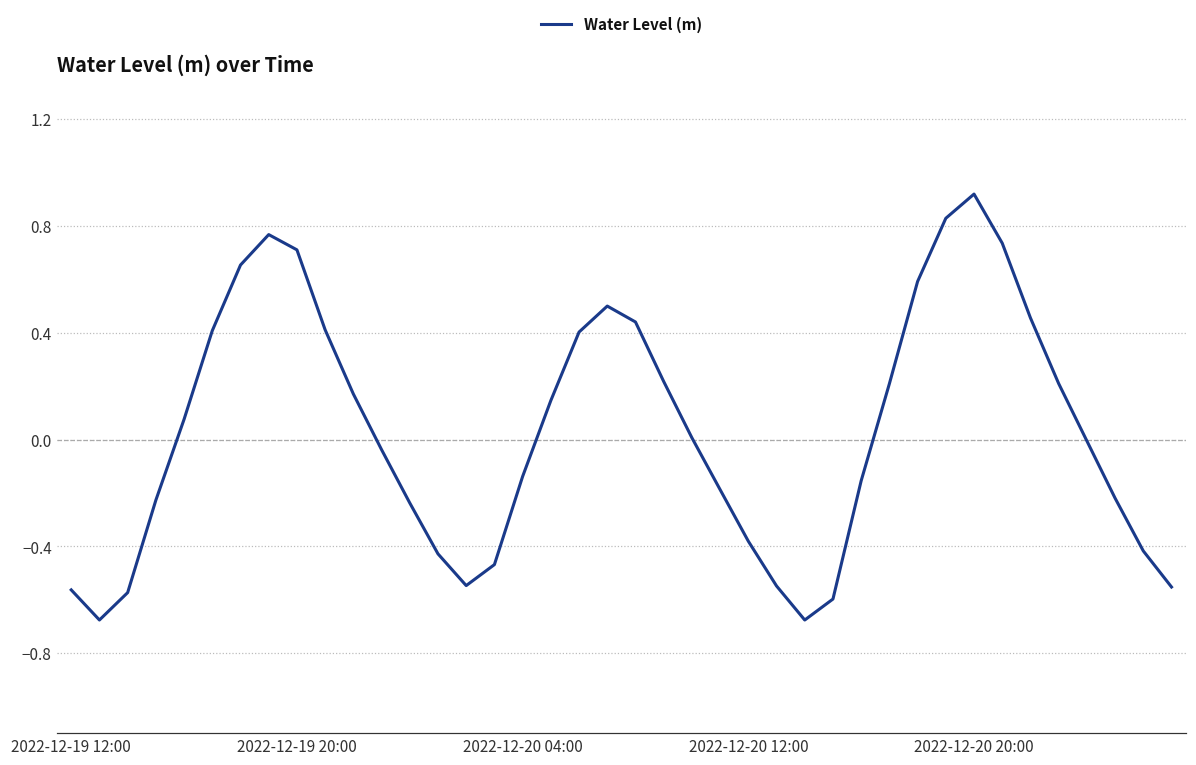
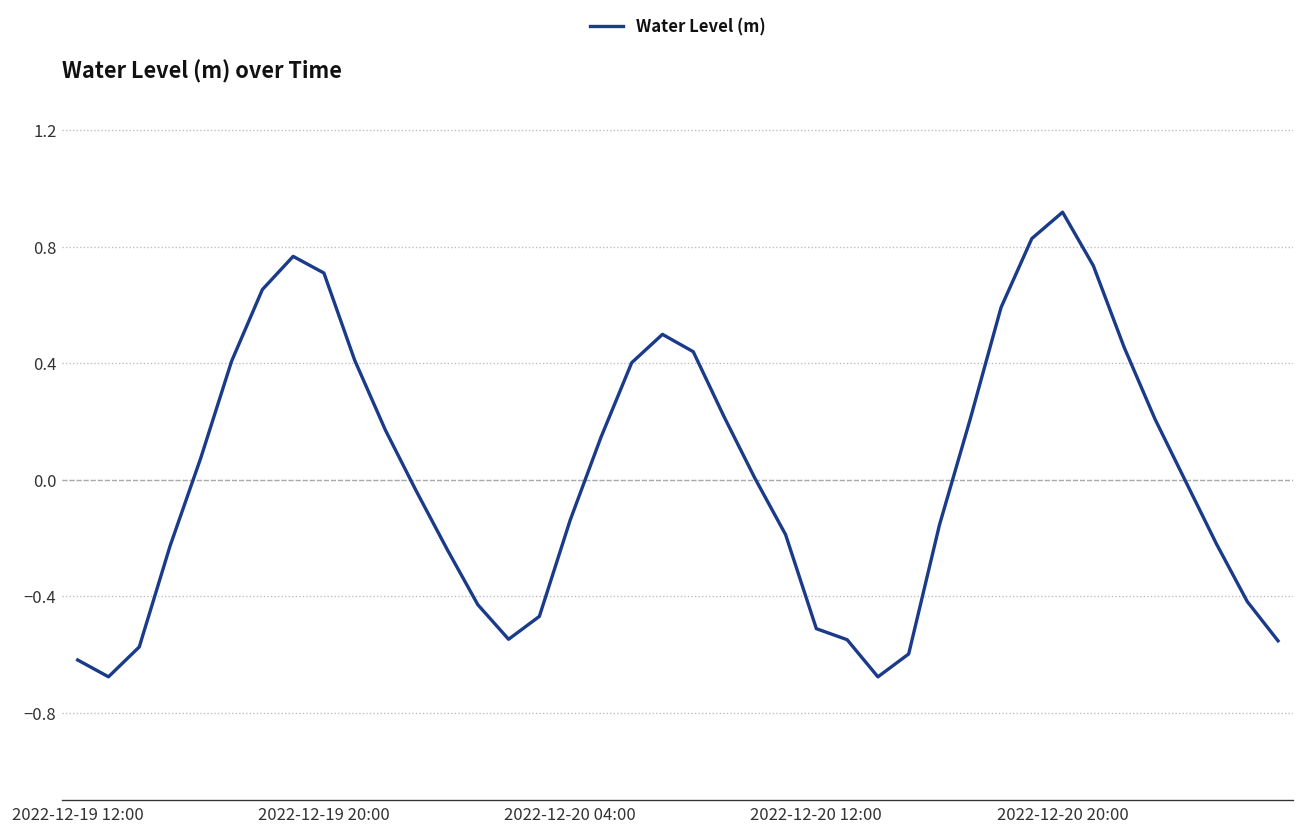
2022-12-19 12:00: -0.56 -> -0.62
2022-12-20 12:00: -0.38 -> -0.51
